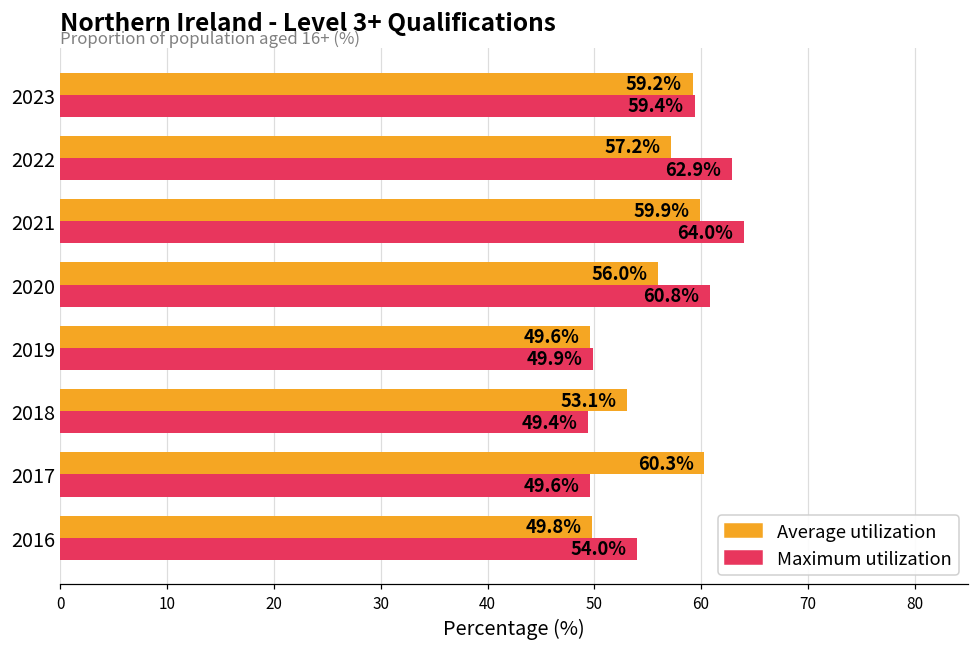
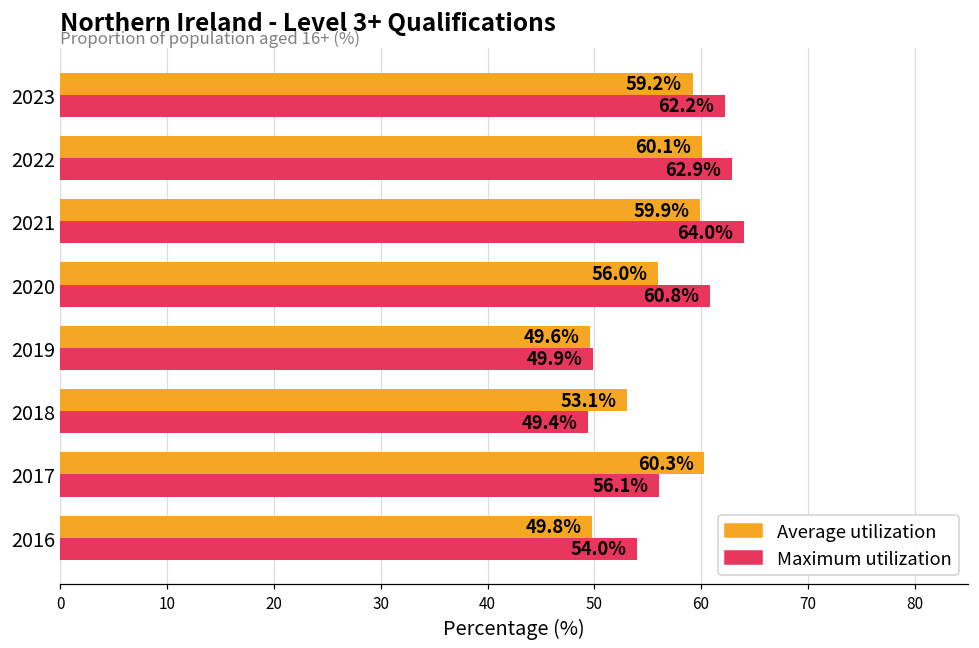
Maximum utilization, 2023: 59.4% -> 62.2%
Average utilization, 2022: 57.2% -> 60.1%
Maximum utilization, 2017: 49.6% -> 56.1%
